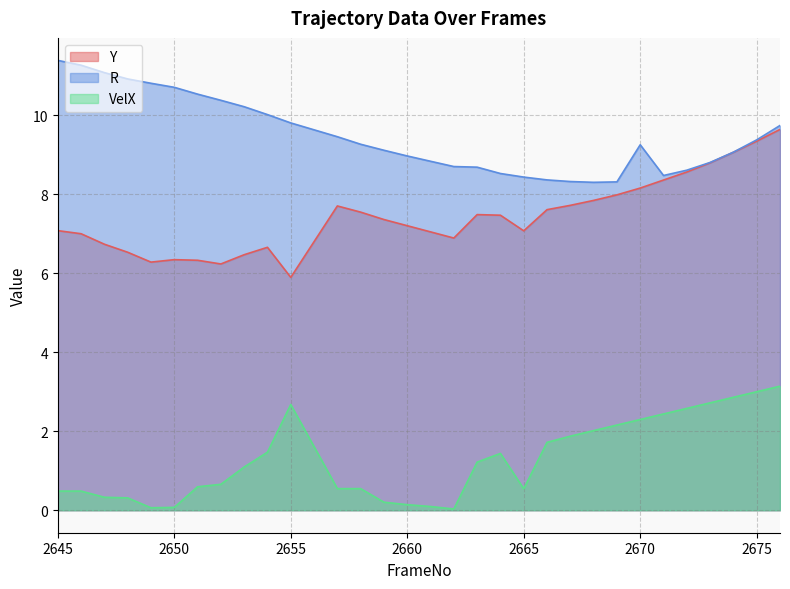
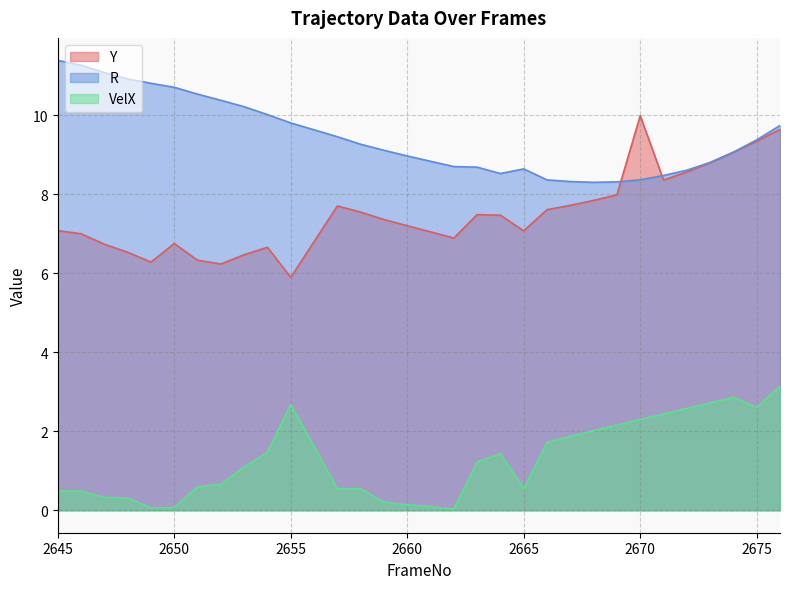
Y, 2650: 6.3 -> 6.8
R, 2665: 8.4 -> 8.6
Y, 2670: 8.2 -> 10.0
R, 2670: 9.3 -> 8.4
VelX, 2675: 3.0 -> 2.6
